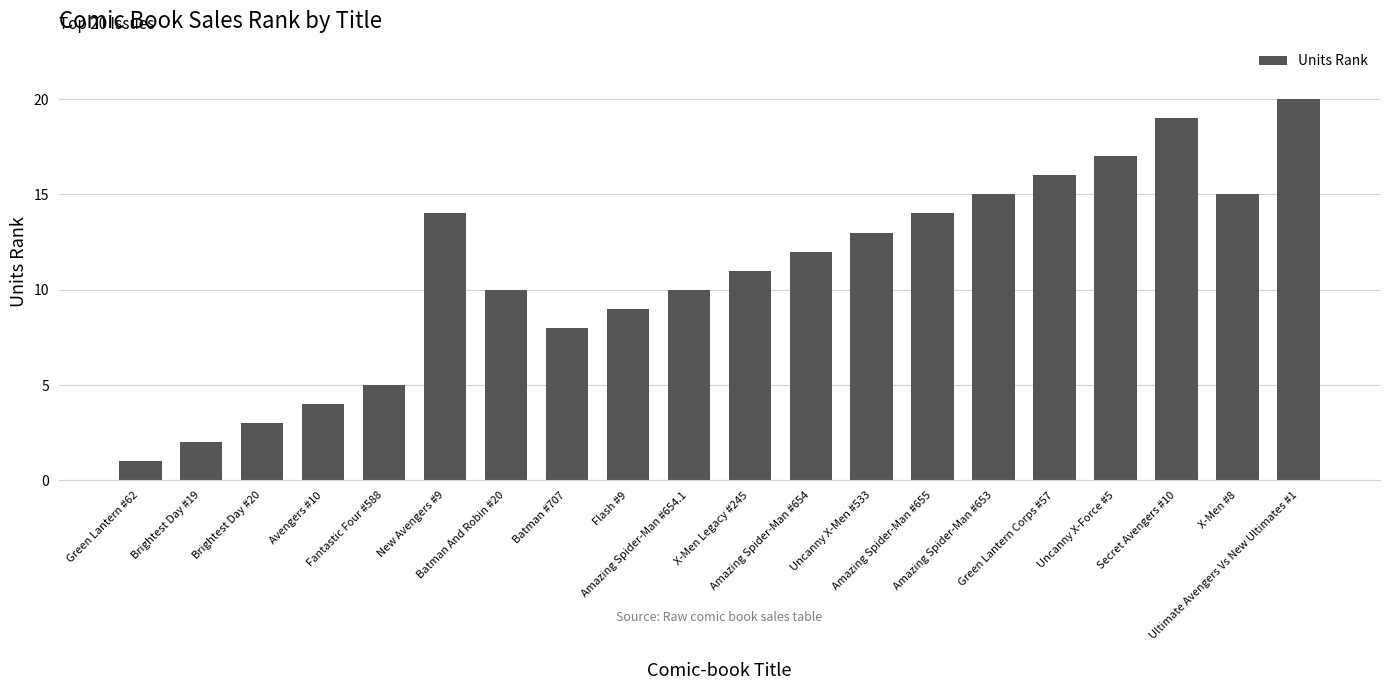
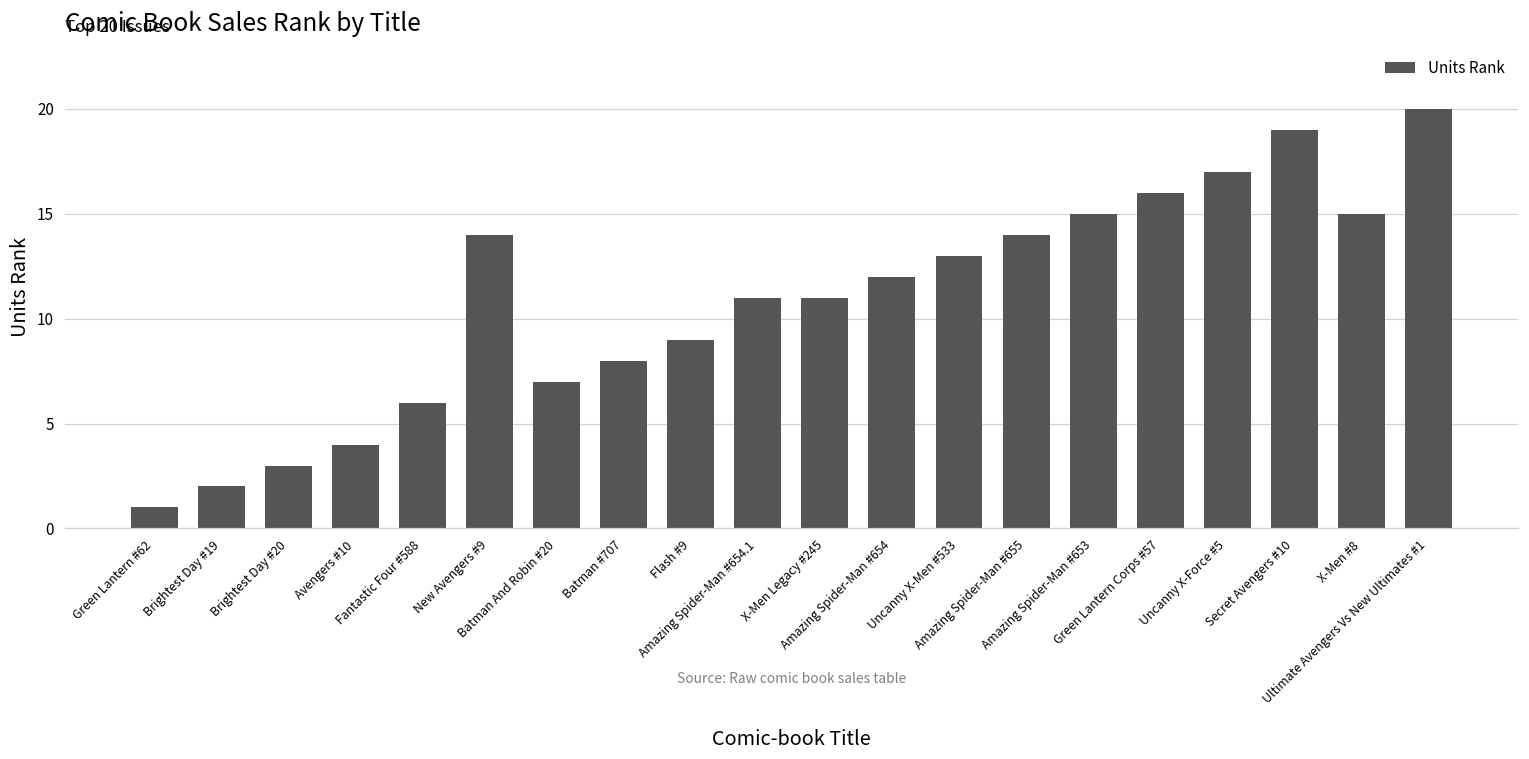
Fantastic Four #588: 5 -> 6
Batman And Robin #20: 10 -> 7
Amazing Spider-Man #654.1: 10 -> 11
